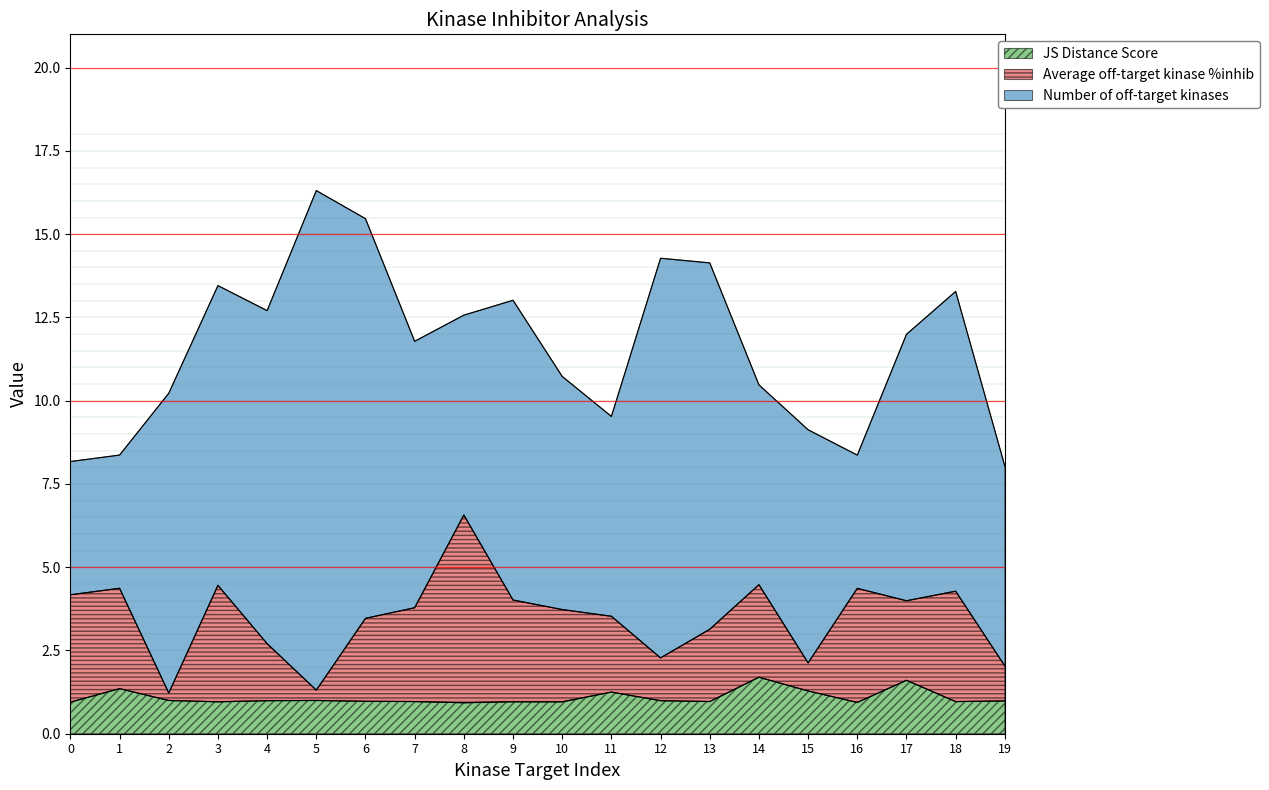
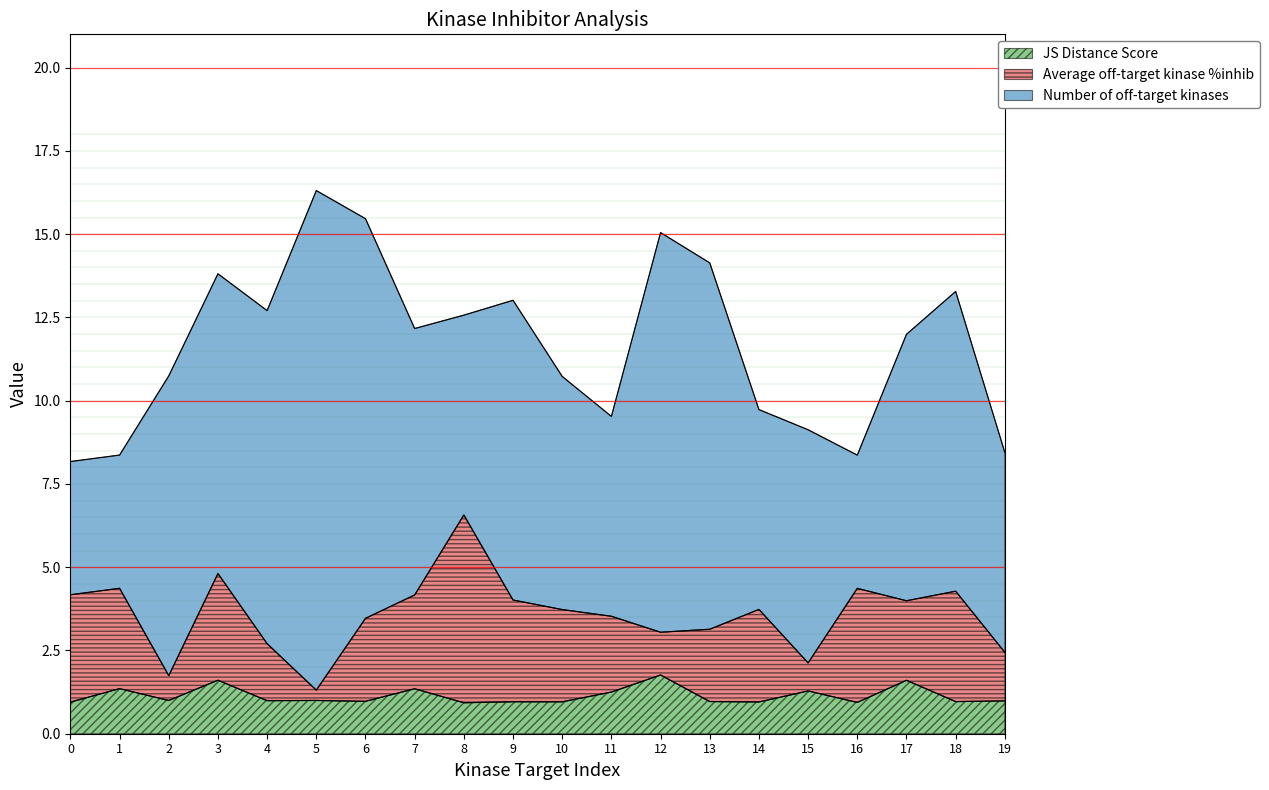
Average off-target kinase %inhib, 2: 0.2 -> 0.7
JS Distance Score, 3: 1.0 -> 1.6
Average off-target kinase %inhib, 3: 3.5 -> 3.2
JS Distance Score, 7: 1.0 -> 1.3
JS Distance Score, 12: 1.0 -> 1.8
JS Distance Score, 14: 1.7 -> 1.0
Average off-target kinase %inhib, 19: 1.0 -> 1.5
